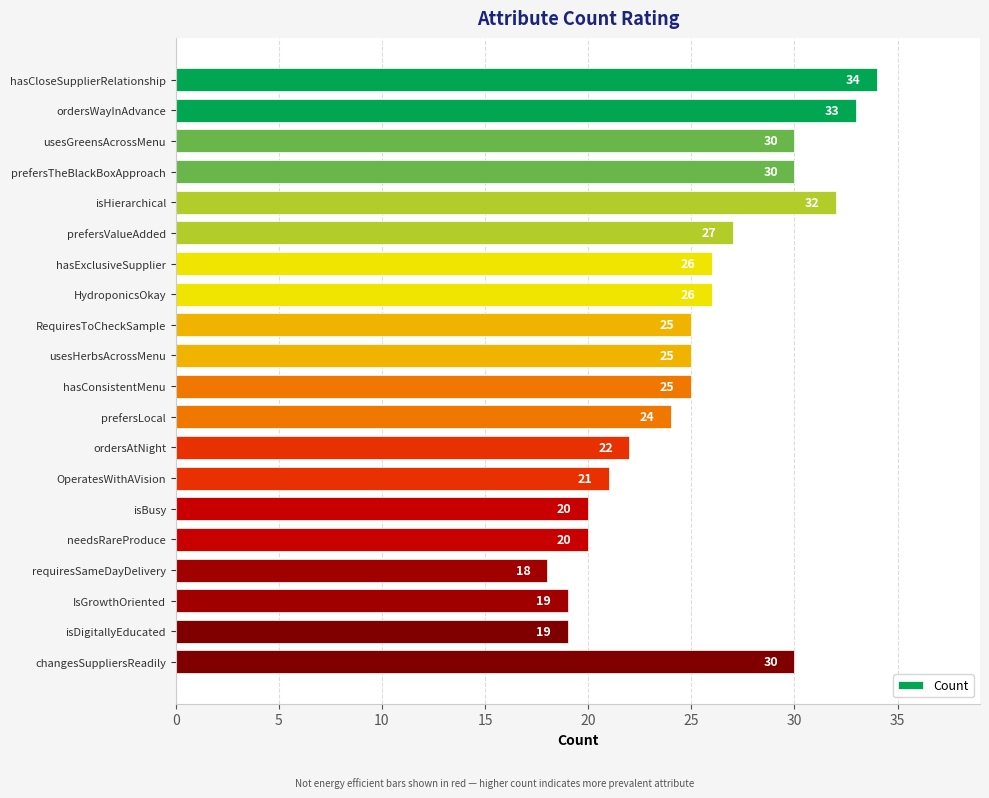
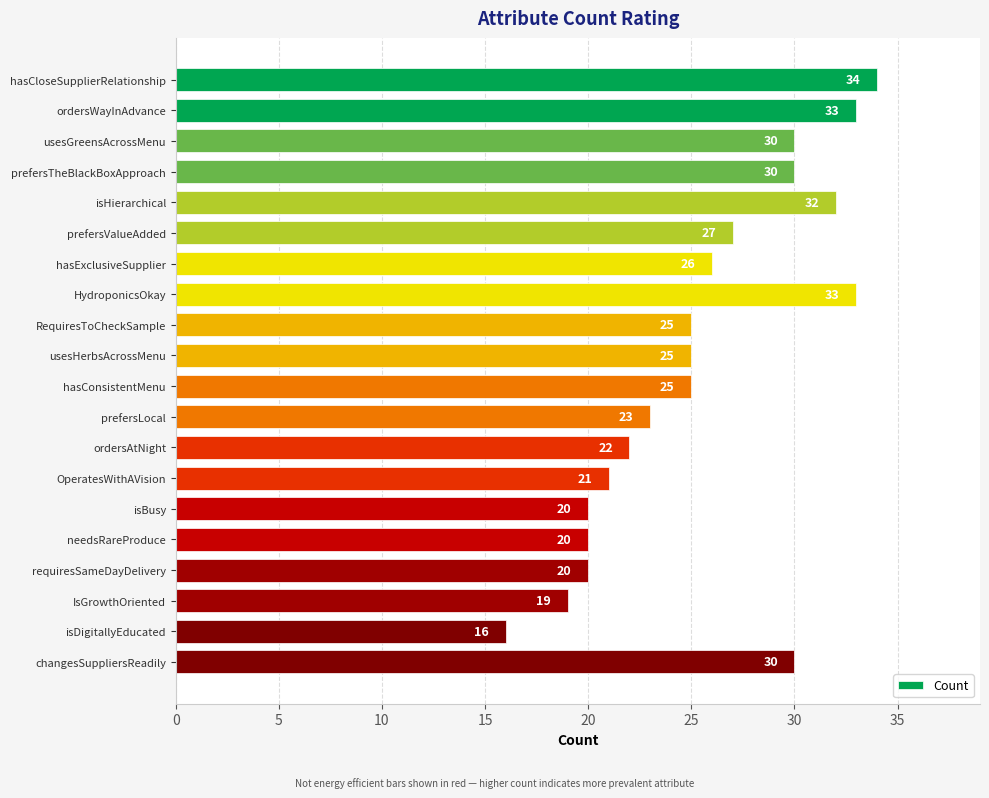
HydroponicsOkay: 26 -> 33
prefersLocal: 24 -> 23
requiresSameDayDelivery: 18 -> 20
isDigitallyEducated: 19 -> 16
